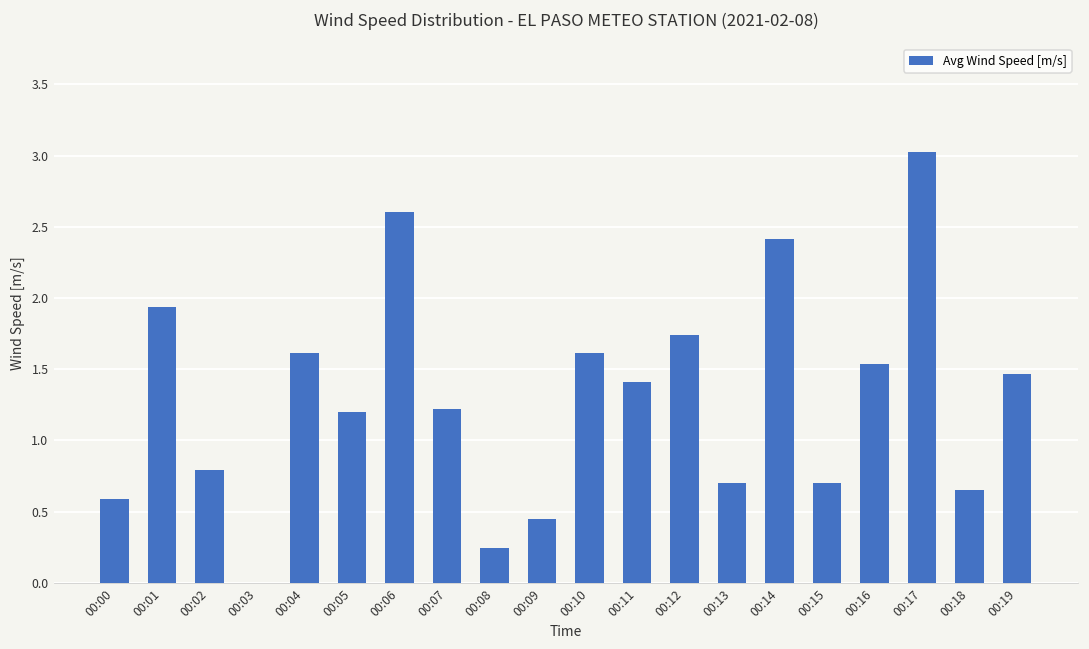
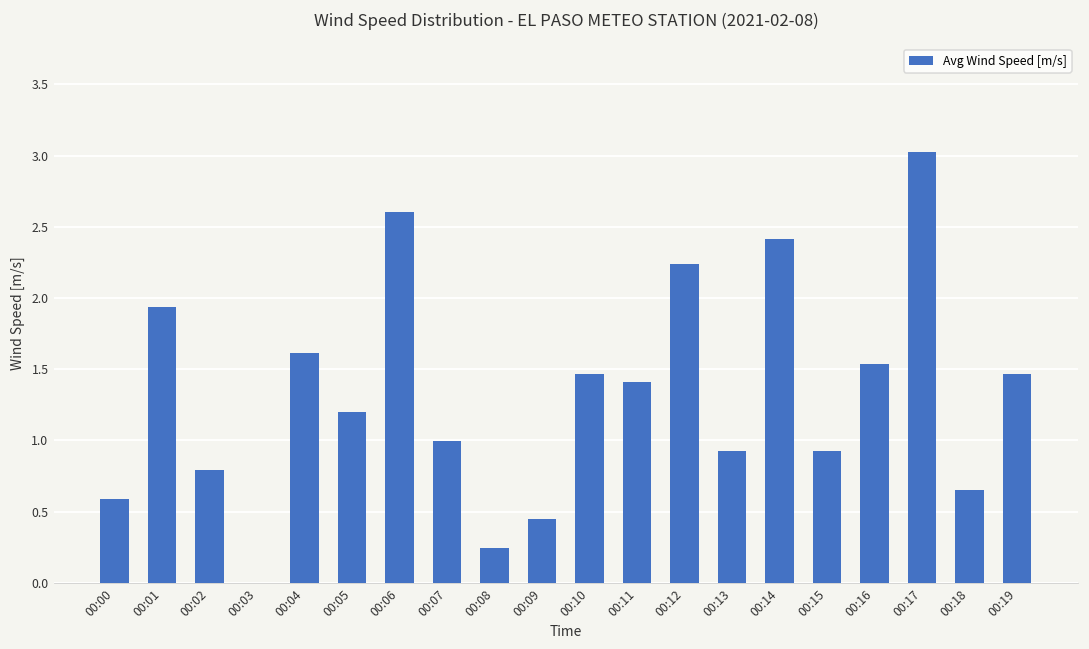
00:07: 1.22 -> 0.99
00:10: 1.61 -> 1.47
00:12: 1.74 -> 2.24
00:13: 0.70 -> 0.93
00:15: 0.70 -> 0.93
